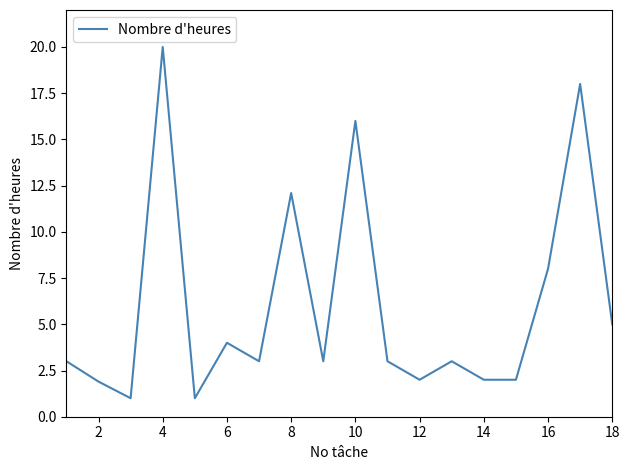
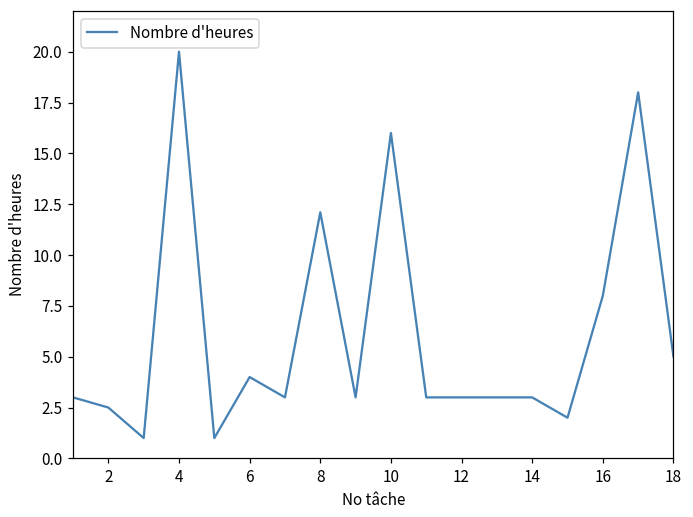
2: 1.9 -> 2.5
12: 2 -> 3
14: 2 -> 3
